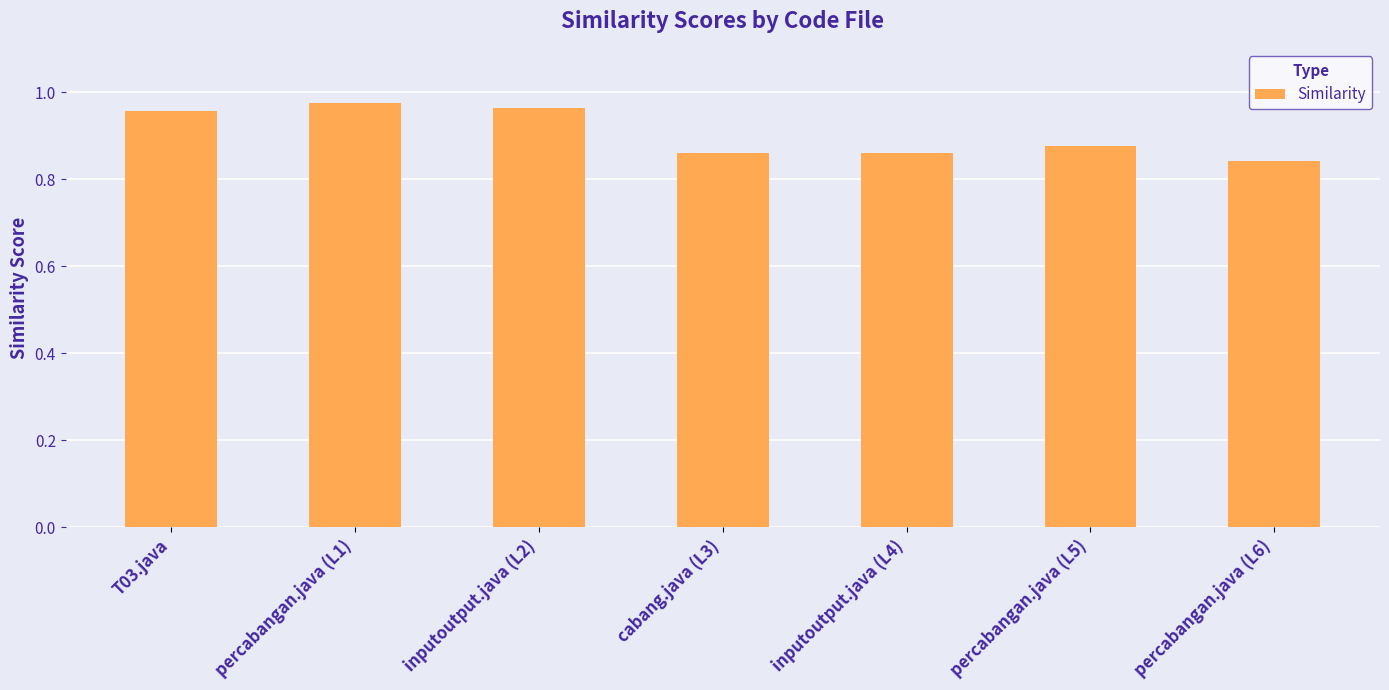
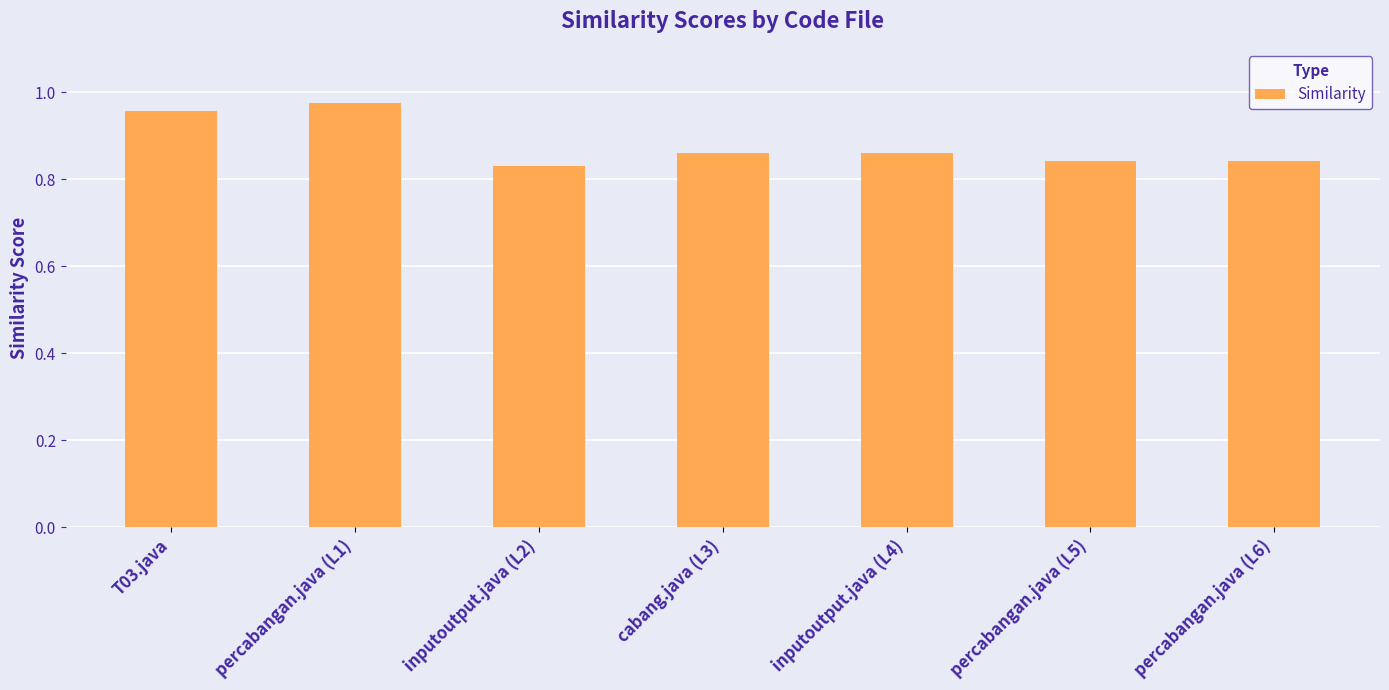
inputoutput.java (L2): 0.96 -> 0.83
percabangan.java (L5): 0.88 -> 0.84
